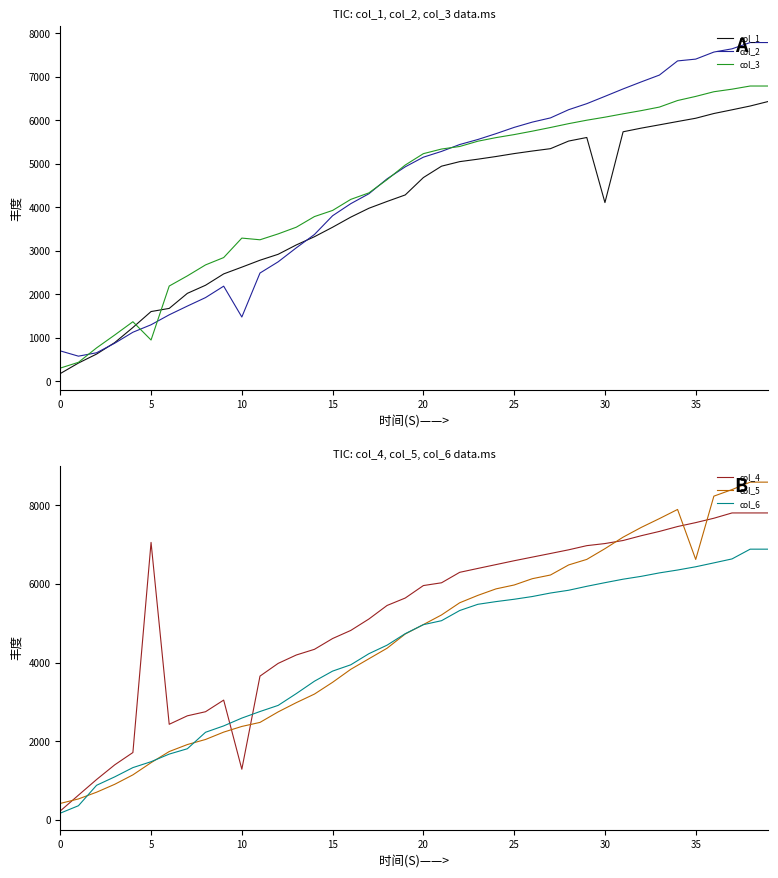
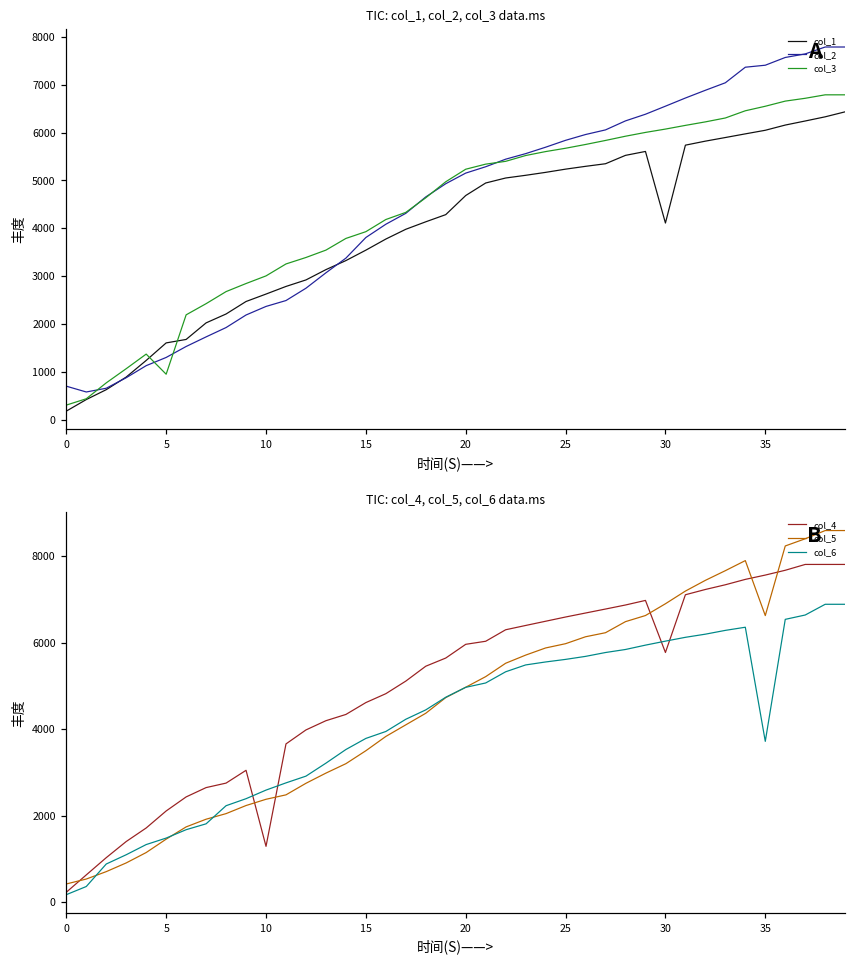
TIC: col_1, col_2, col_3 data.ms, col_2, 10: 1500 -> 2400
TIC: col_1, col_2, col_3 data.ms, col_3, 10: 3300 -> 3000
TIC: col_4, col_5, col_6 data.ms, col_4, 5: 7100 -> 2100
TIC: col_4, col_5, col_6 data.ms, col_4, 30: 7000 -> 5800
TIC: col_4, col_5, col_6 data.ms, col_6, 35: 6400 -> 3700
